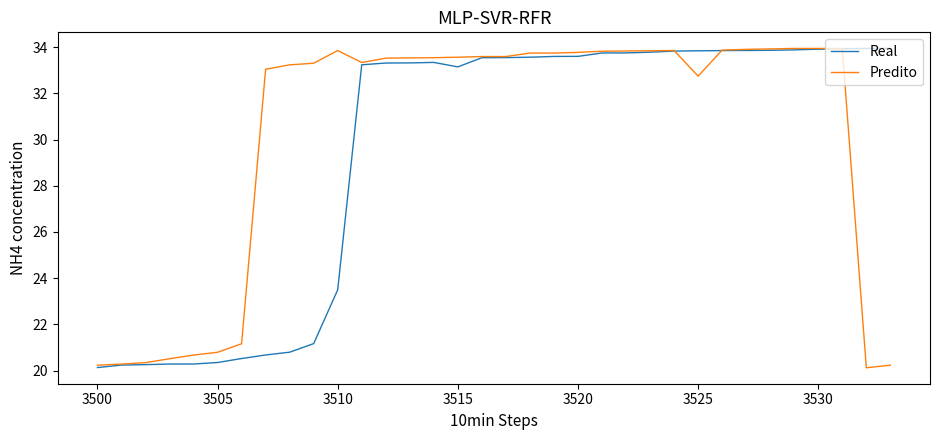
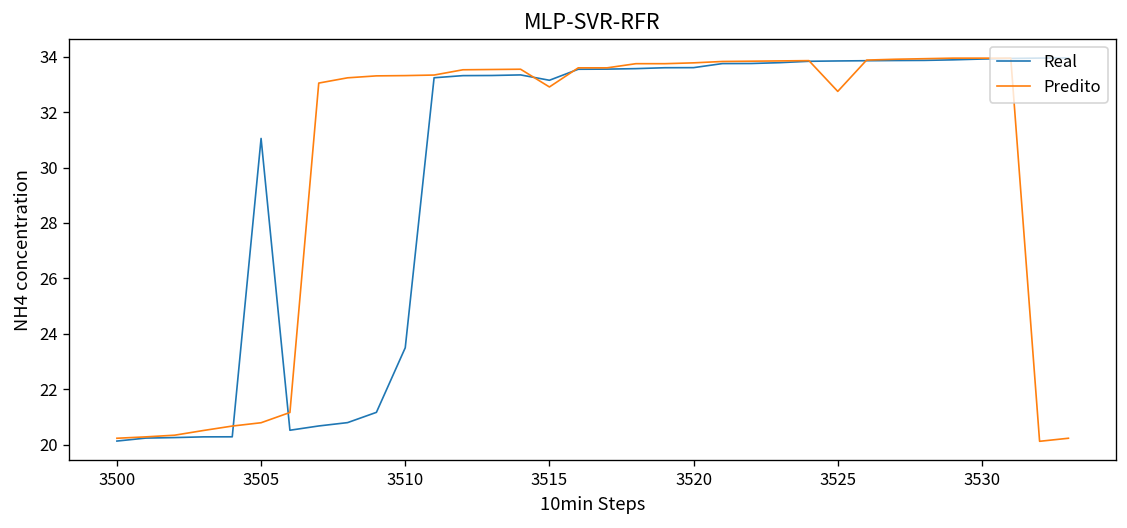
Real, 3505: 20.3 -> 31.1
Predito, 3510: 33.9 -> 33.3
Predito, 3515: 33.6 -> 32.9
